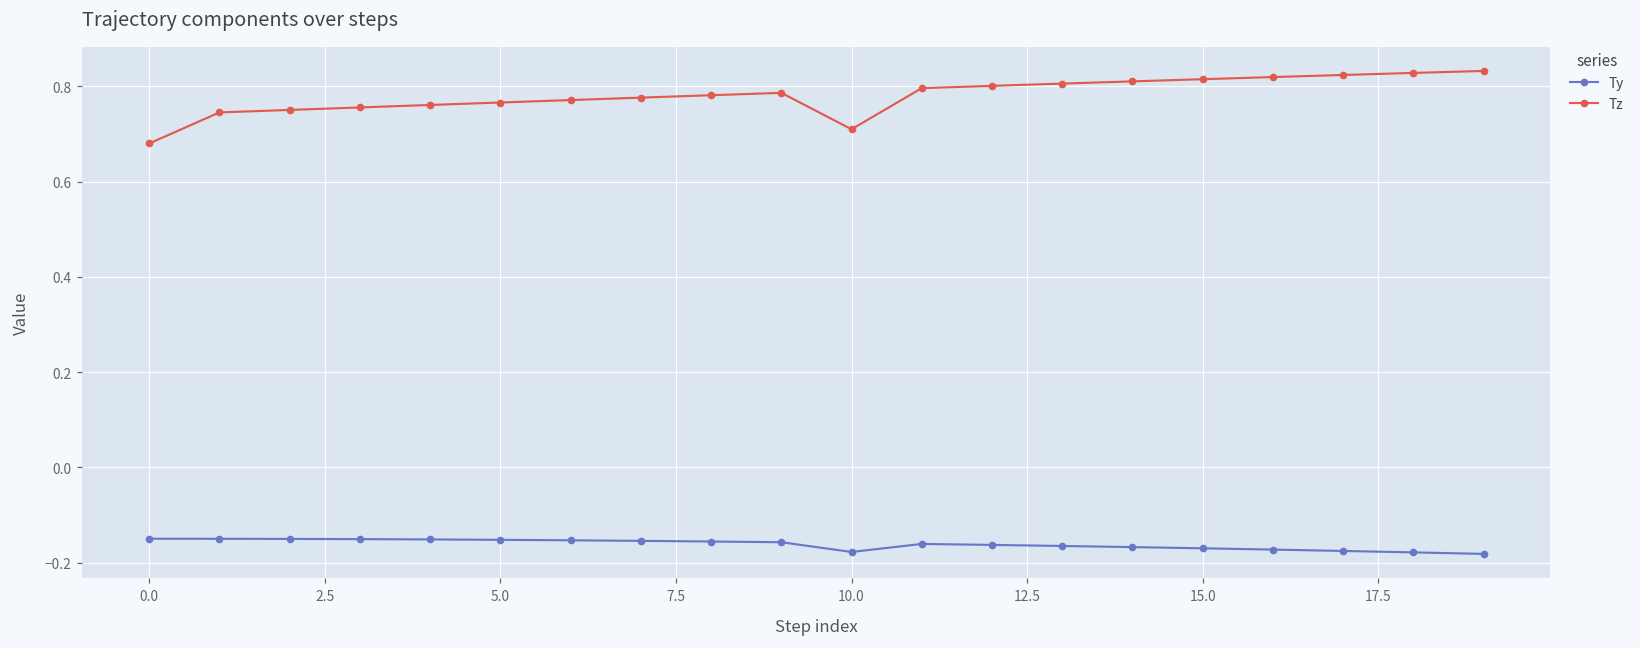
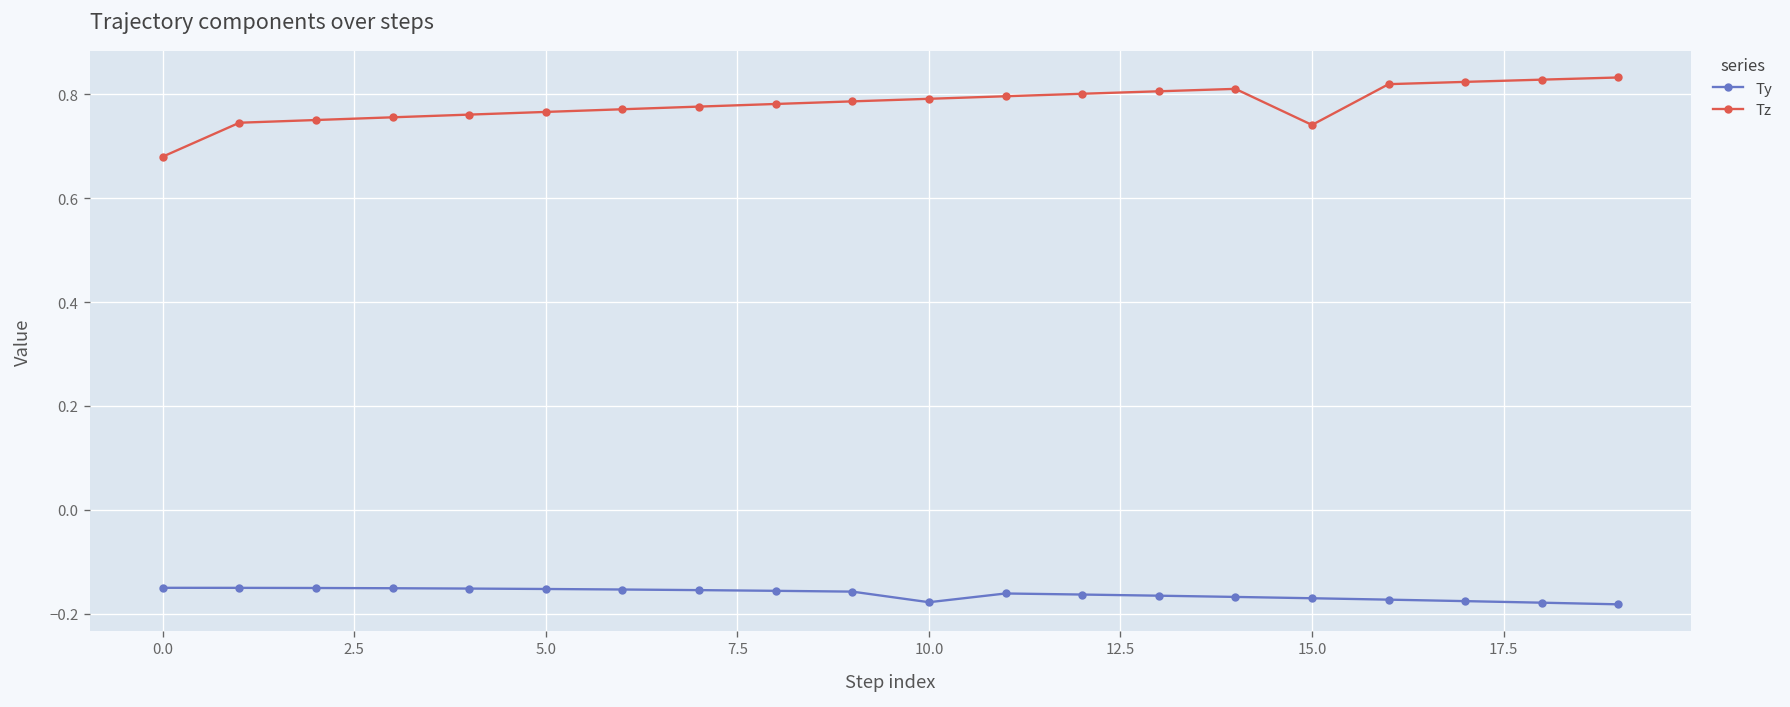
Tz, 10.0: 0.71 -> 0.79
Tz, 15.0: 0.82 -> 0.74
